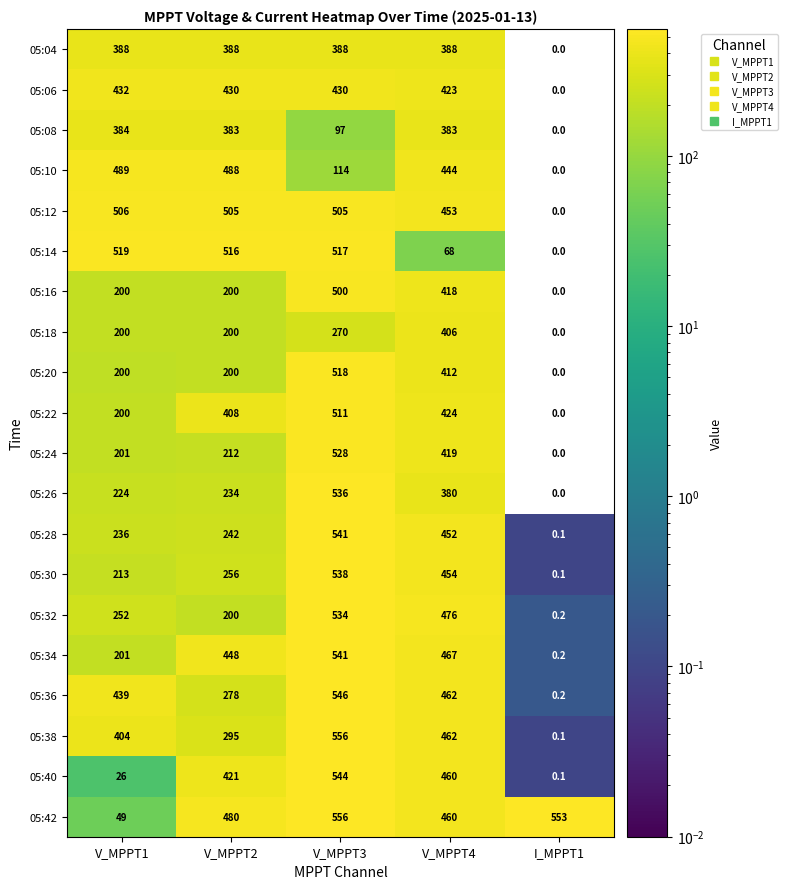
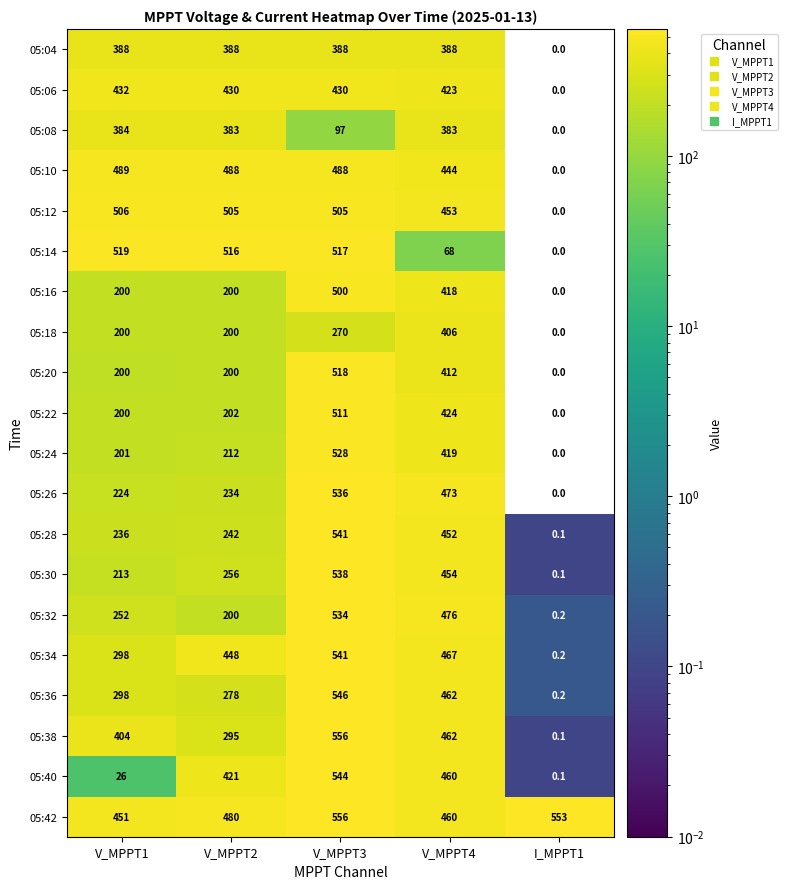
05:10, V_MPPT3: 114 -> 488
05:22, V_MPPT2: 408 -> 202
05:26, V_MPPT4: 380 -> 473
05:34, V_MPPT1: 201 -> 298
05:36, V_MPPT1: 439 -> 298
05:42, V_MPPT1: 49 -> 451
